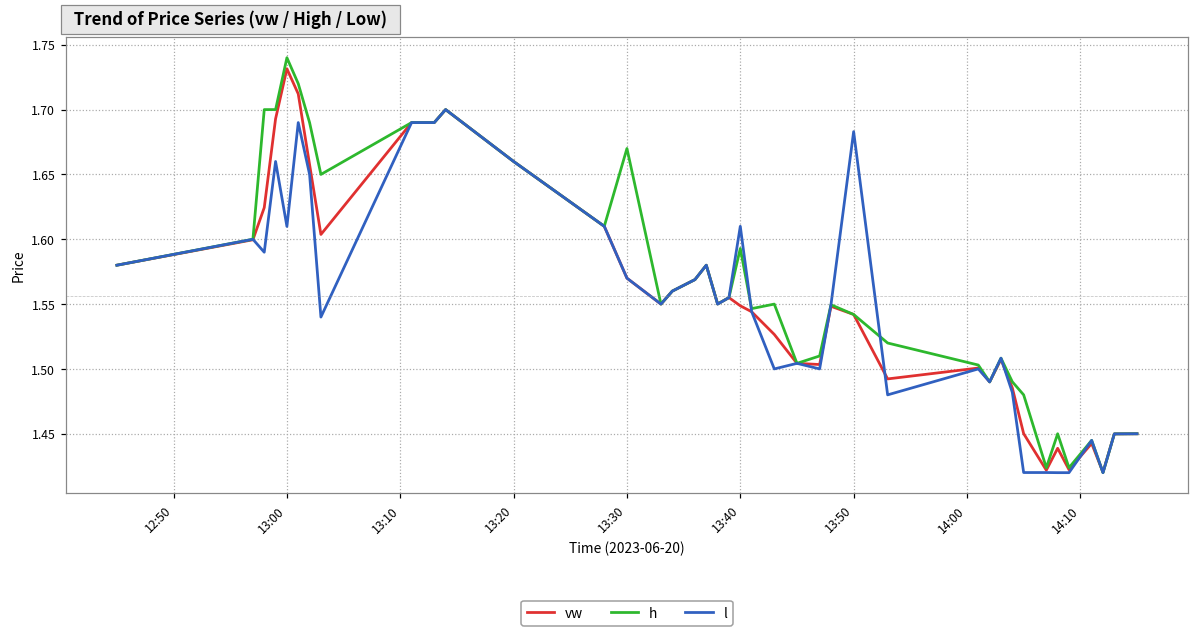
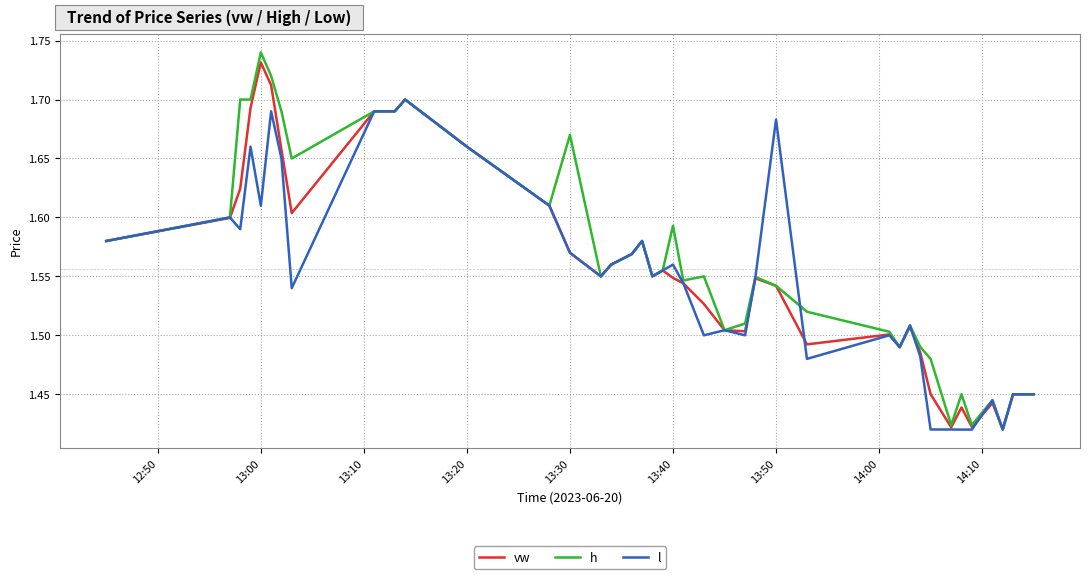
l, 13:40: 1.61 -> 1.56
